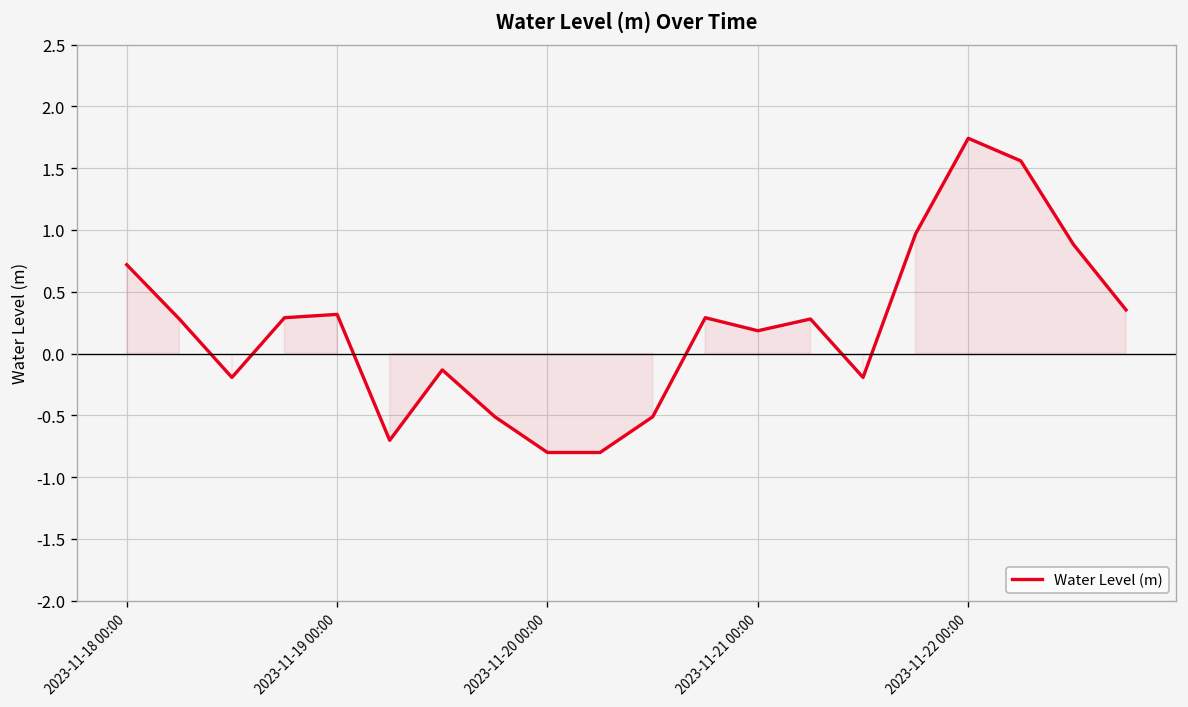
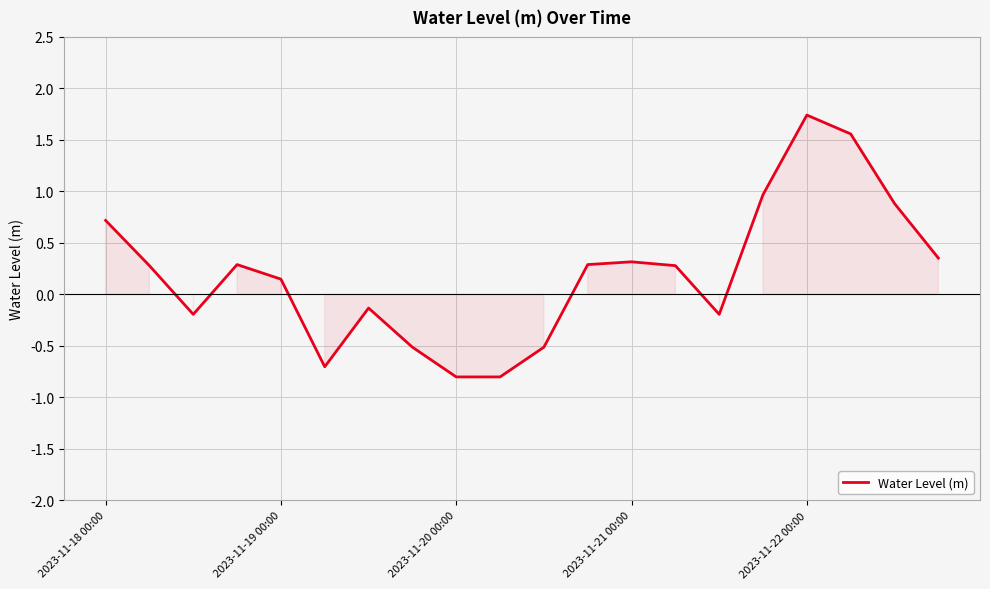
2023-11-19 00:00: 0.32 -> 0.15
2023-11-21 00:00: 0.18 -> 0.32
